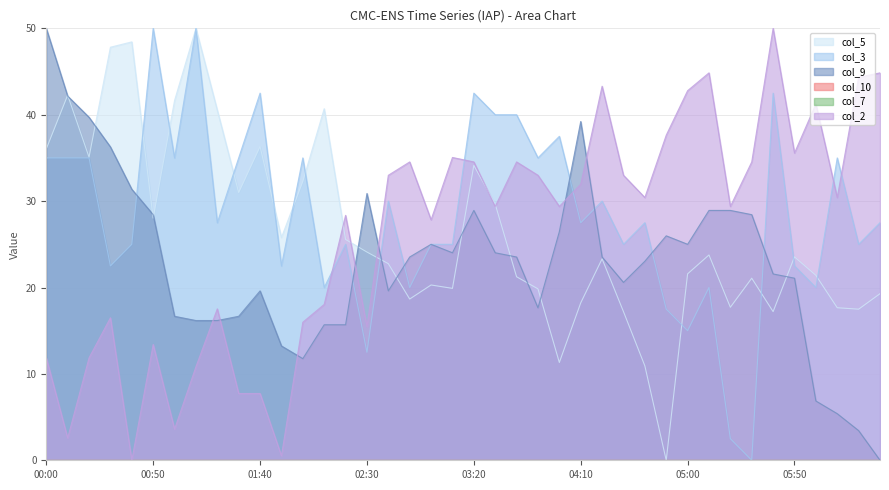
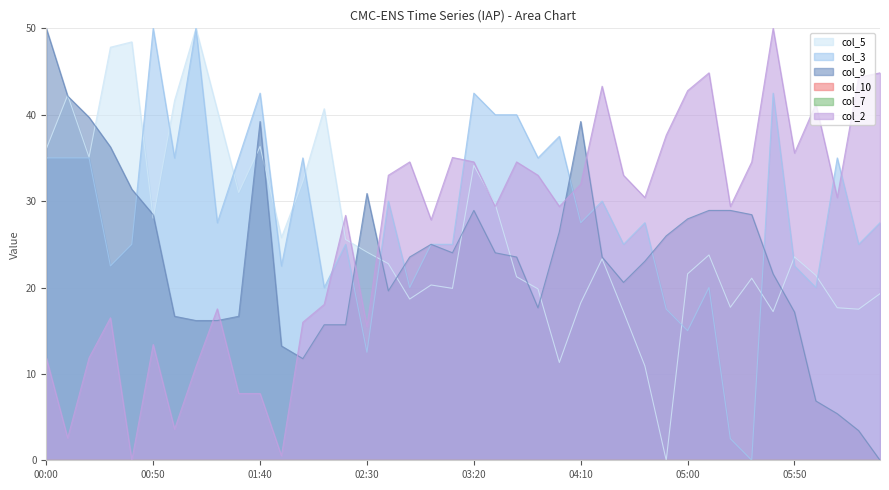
col_9, 01:40: 20 -> 39
col_9, 05:00: 25 -> 28
col_9, 05:50: 21 -> 17
